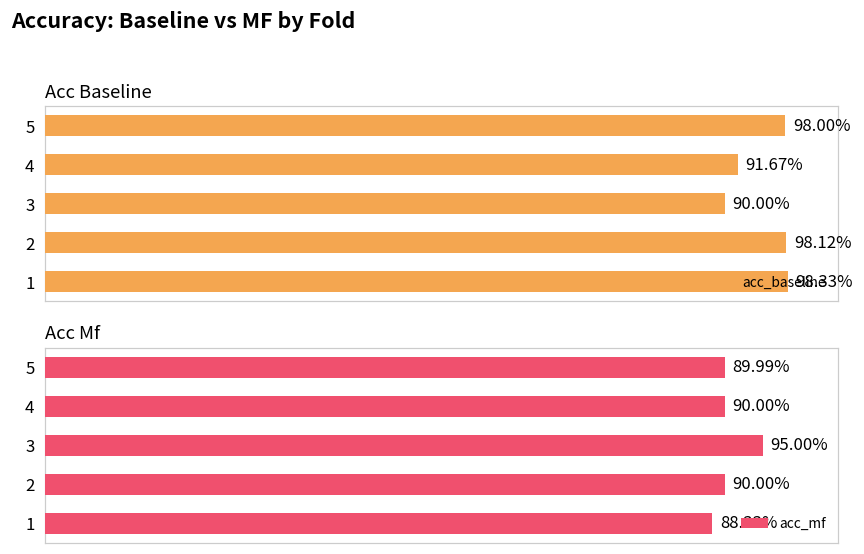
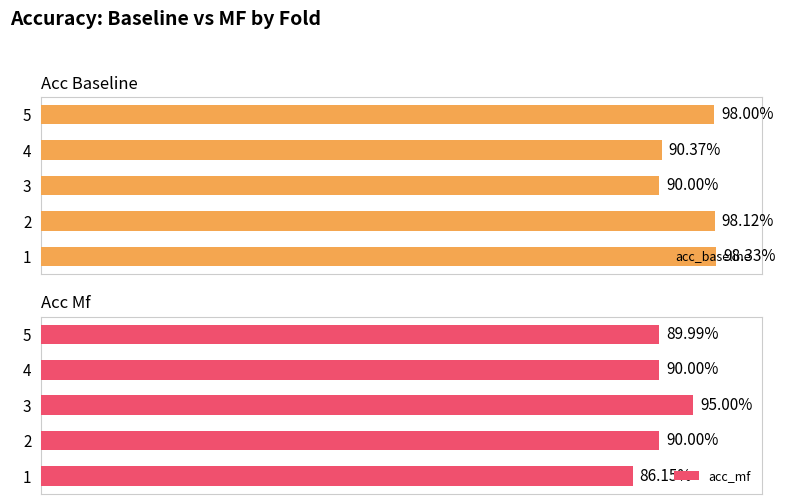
Acc Baseline, 4: 91.67% -> 90.37%
Acc Mf, 1: 88.33% -> 86.15%
